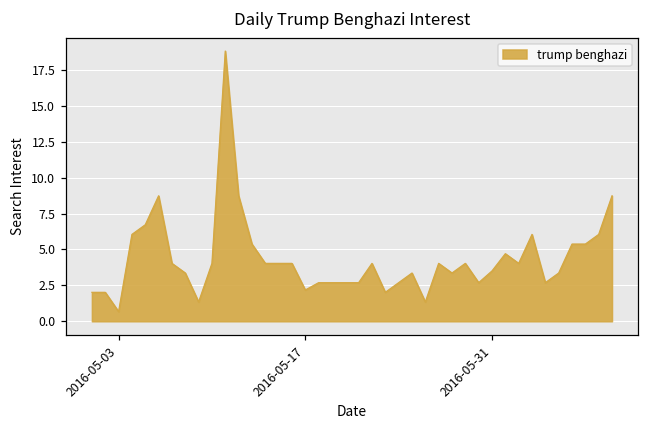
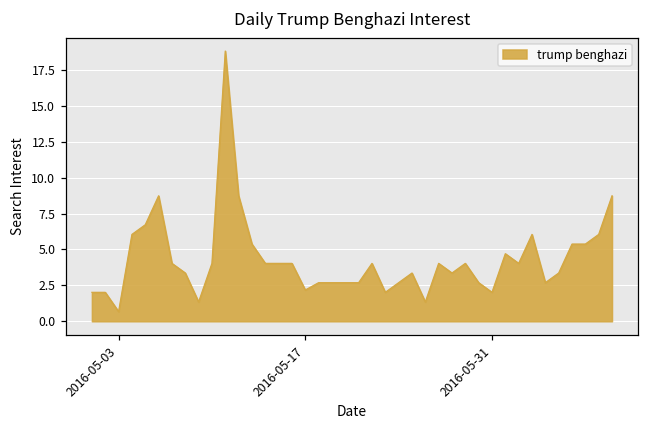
2016-05-31: 3.5 -> 2.0
